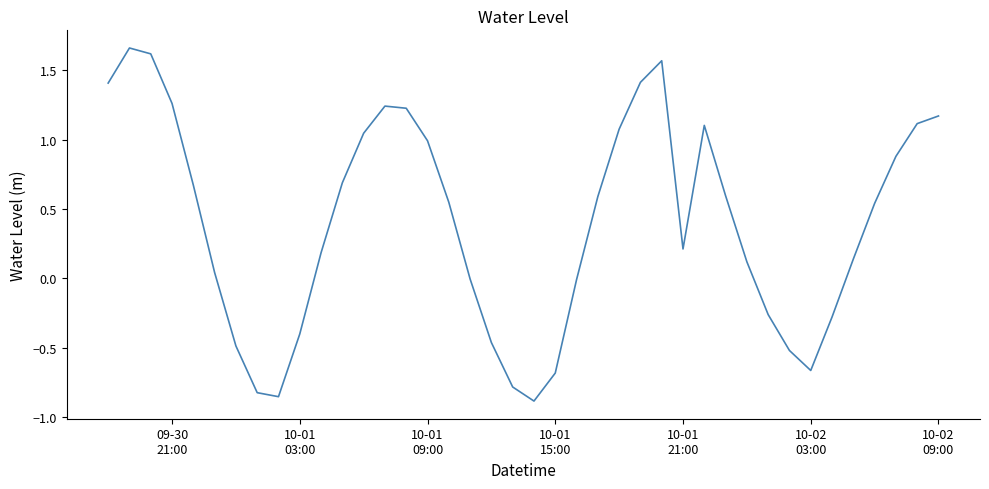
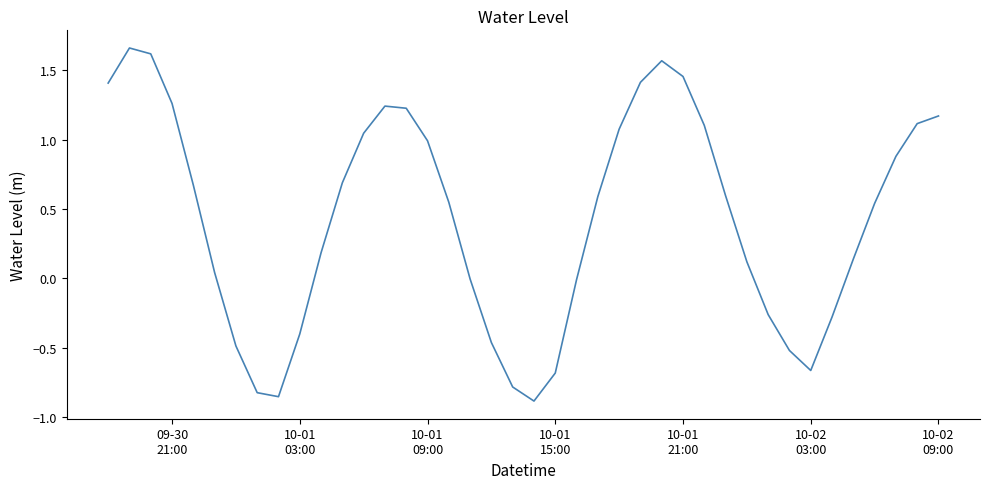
10-01 21:00: 0.21 -> 1.46
